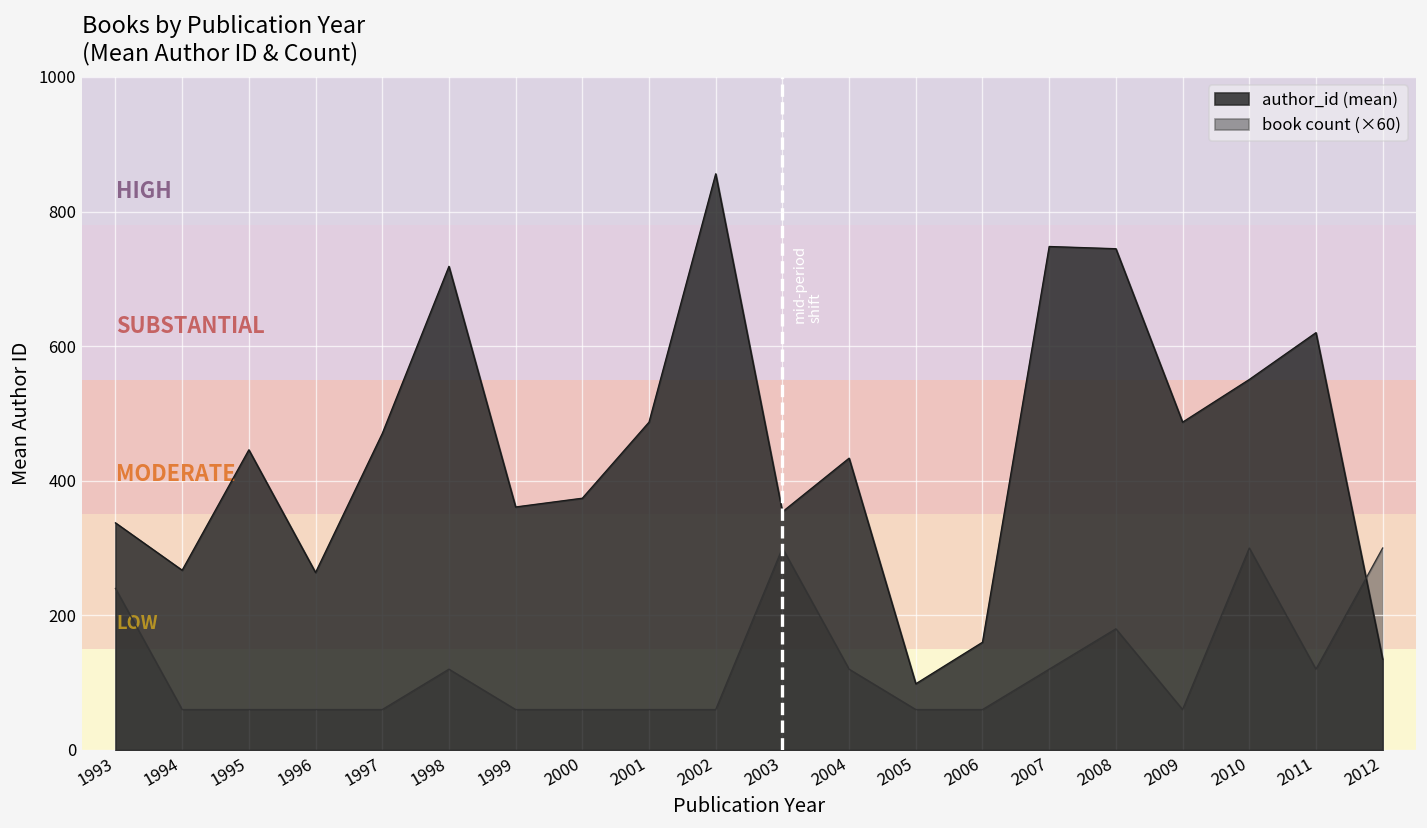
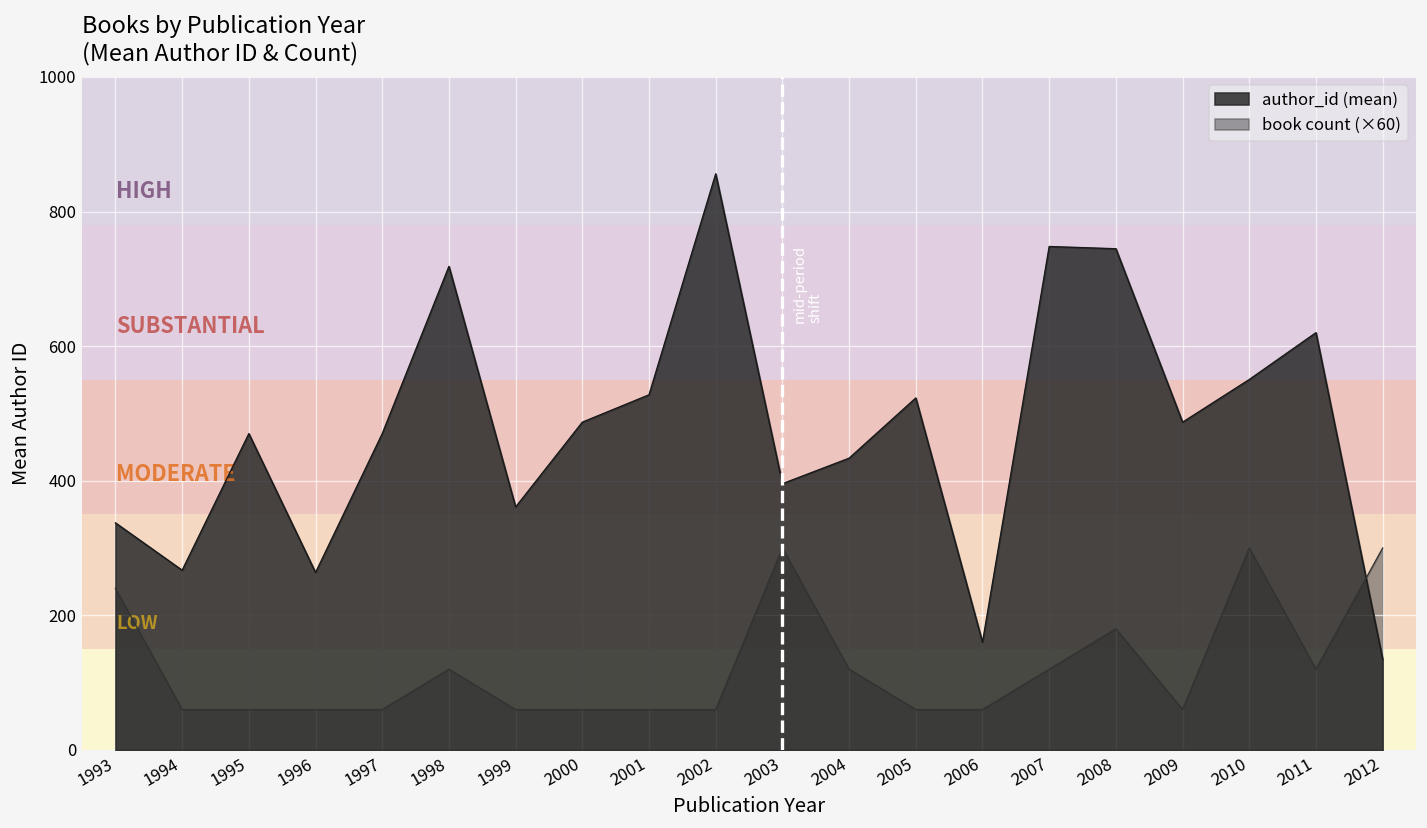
author_id (mean), 1995: 450 -> 470
author_id (mean), 2000: 370 -> 490
author_id (mean), 2001: 490 -> 530
author_id (mean), 2003: 350 -> 400
author_id (mean), 2005: 100 -> 520
